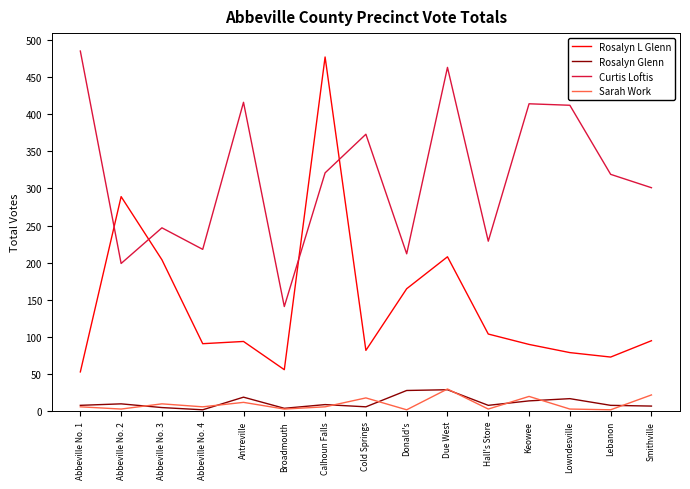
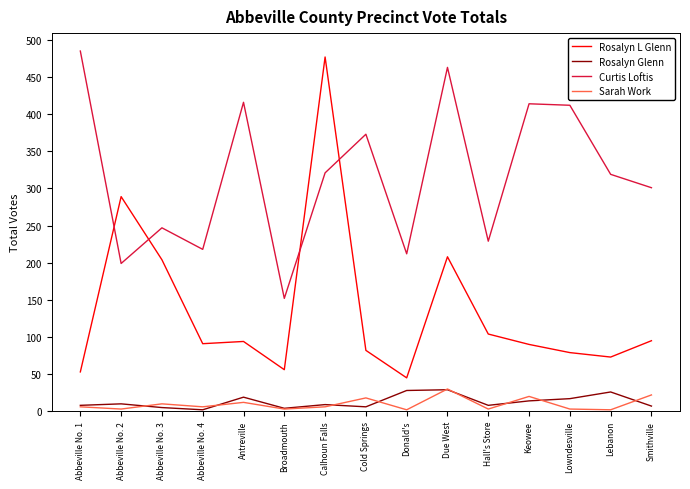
Curtis Loftis, Broadmouth: 140 -> 150
Rosalyn L Glenn, Donald's: 170 -> 50
Rosalyn Glenn, Lebanon: 10 -> 30
